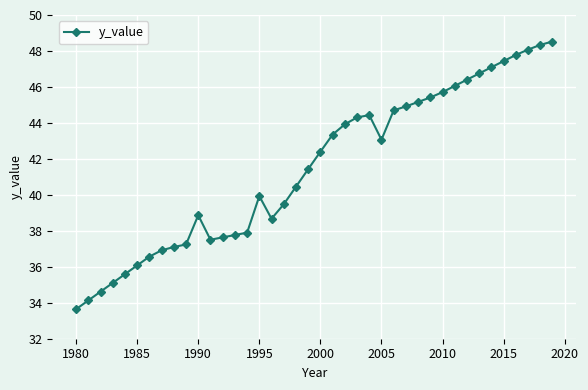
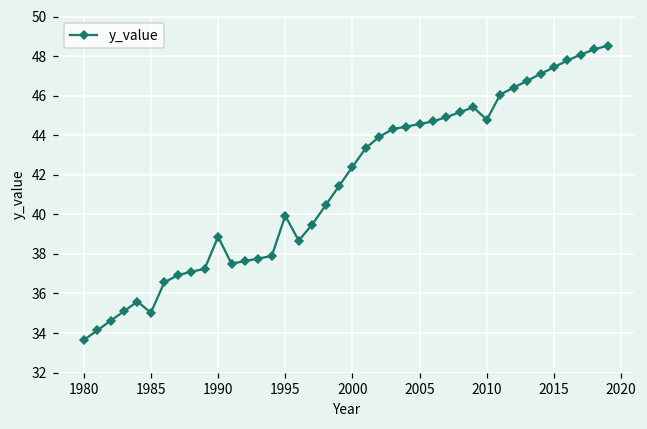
1985: 36.1 -> 35.0
2005: 43.1 -> 44.6
2010: 45.7 -> 44.8
